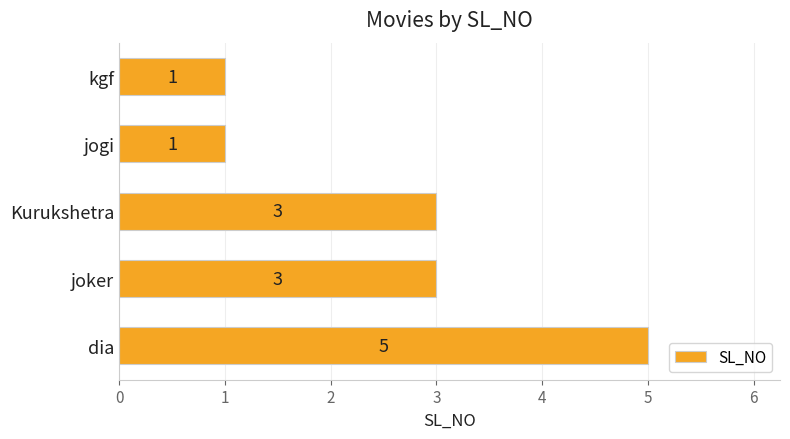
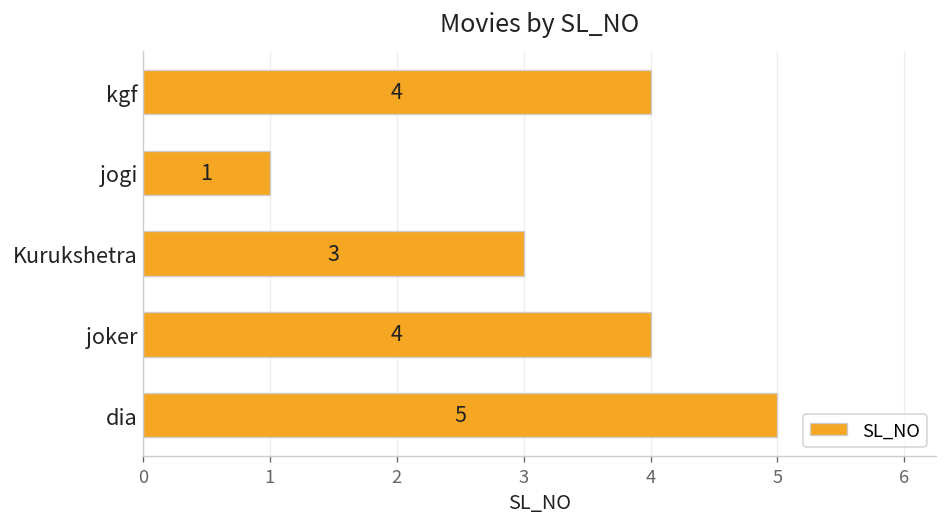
kgf: 1 -> 4
joker: 3 -> 4
